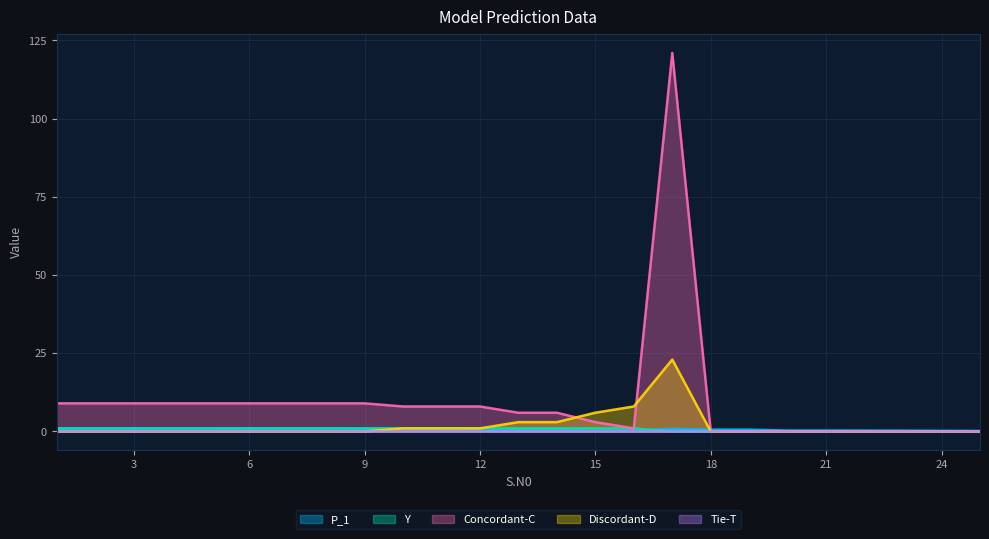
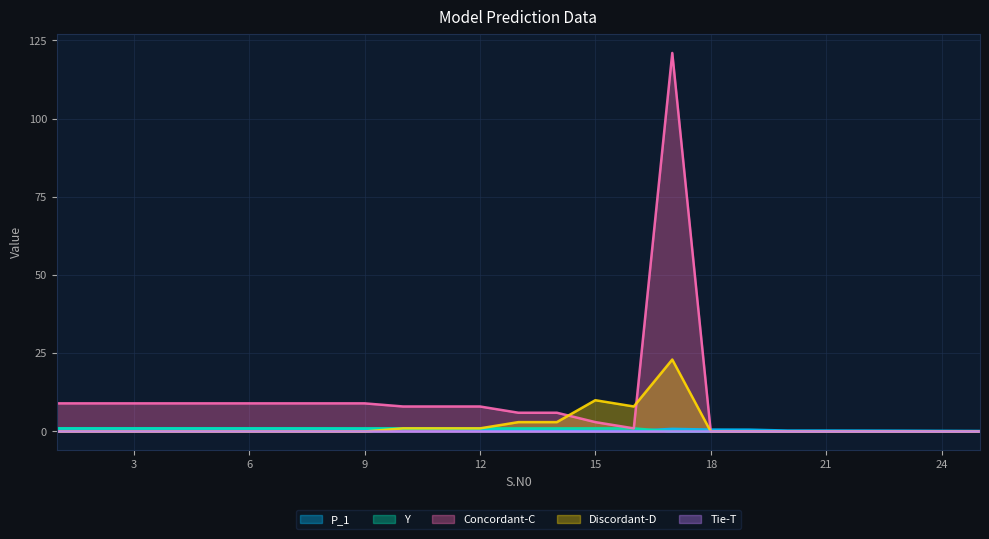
Discordant-D, 15: 6 -> 10
